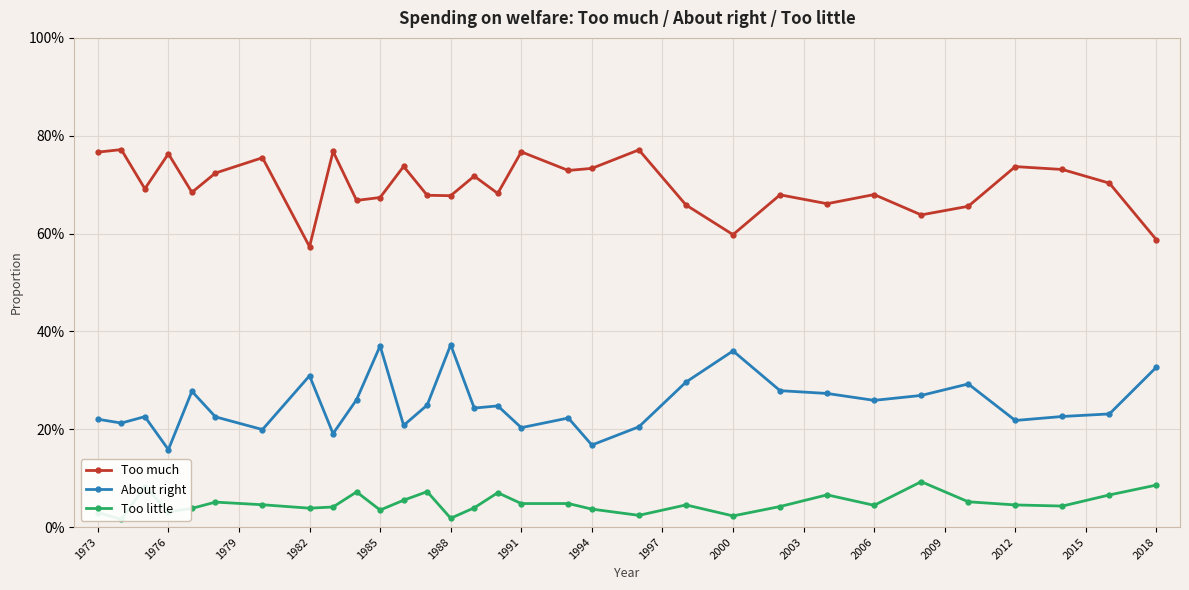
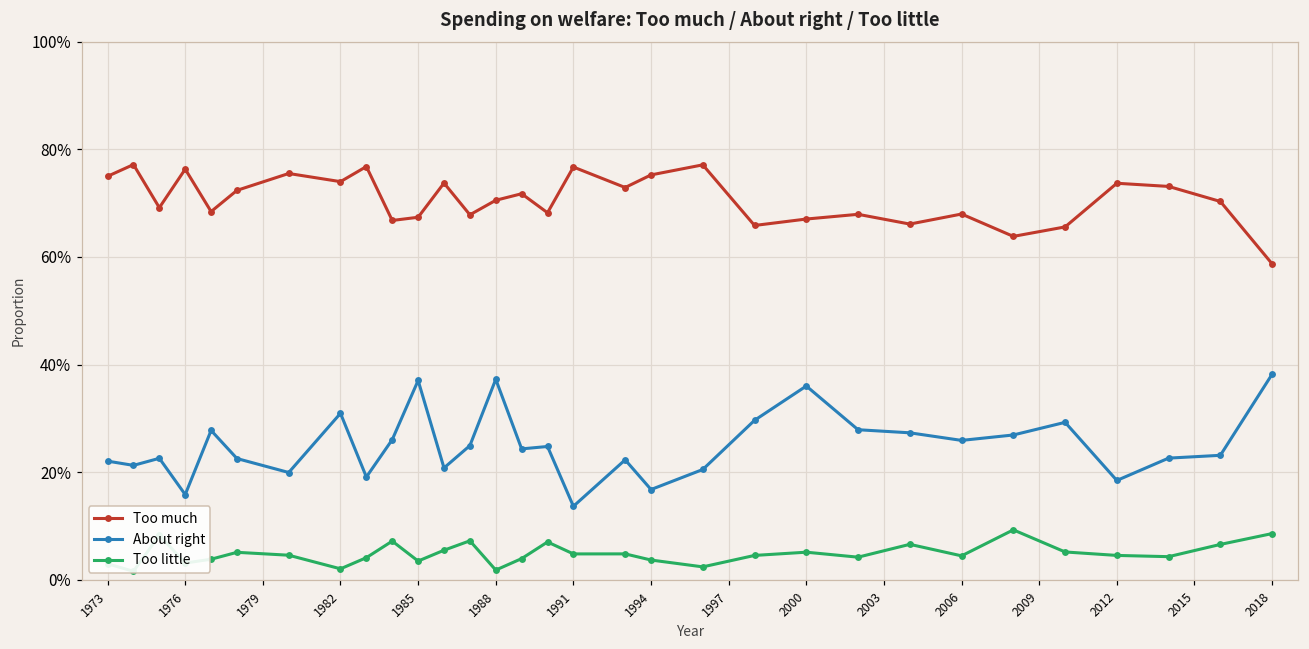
Too much, 1973: 77% -> 75%
Too much, 1982: 57% -> 74%
Too little, 1982: 4% -> 2%
Too much, 1988: 68% -> 71%
About right, 1991: 20% -> 14%
Too much, 1994: 73% -> 75%
Too much, 2000: 60% -> 67%
Too little, 2000: 2% -> 5%
About right, 2012: 22% -> 18%
About right, 2018: 33% -> 38%
